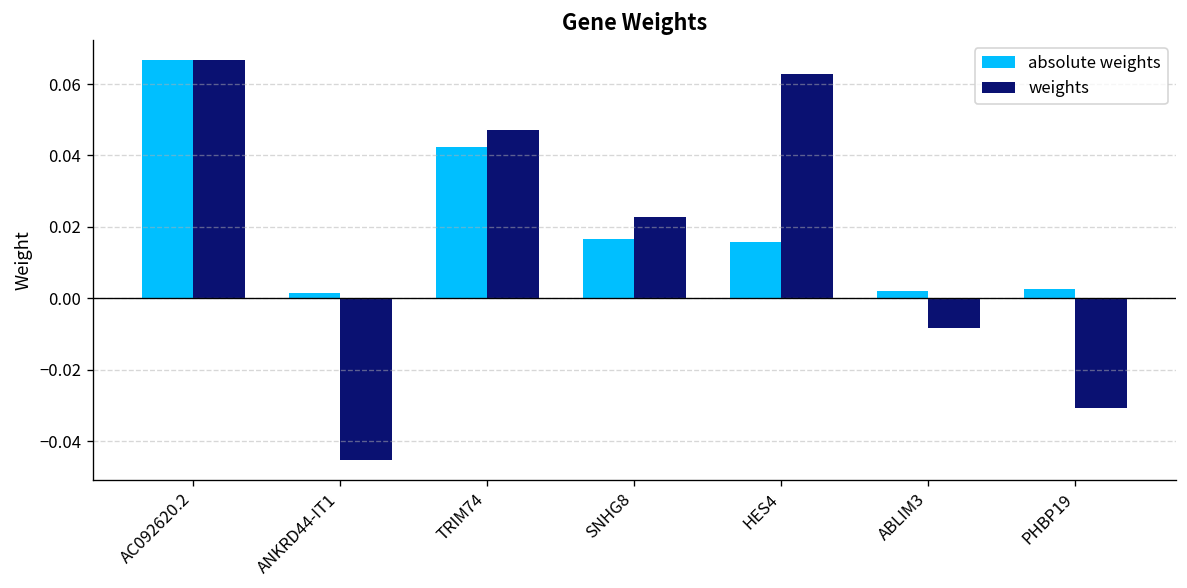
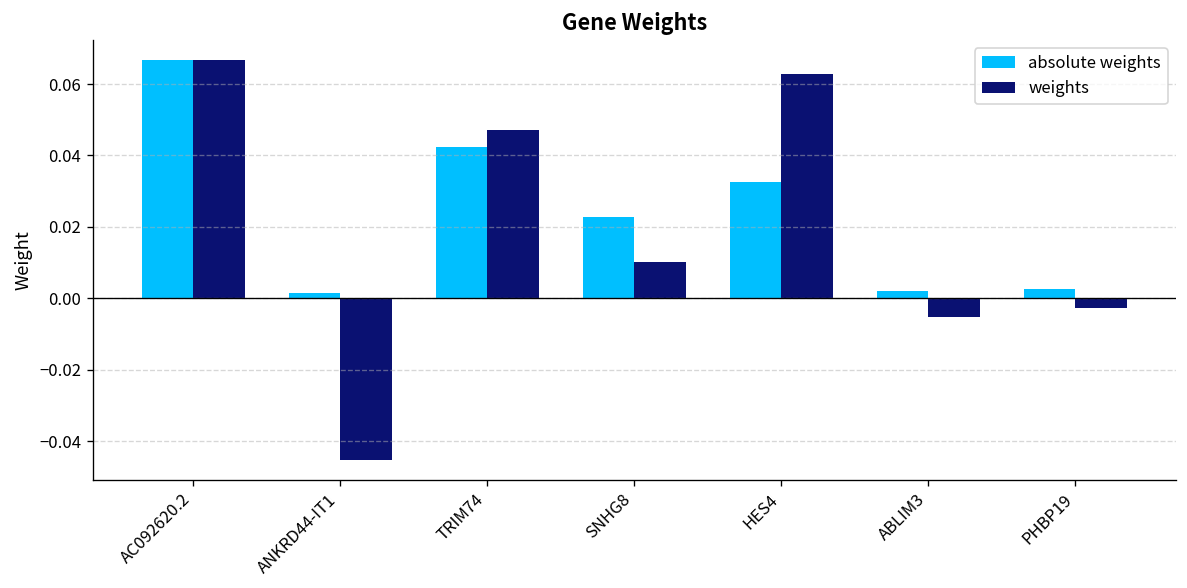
absolute weights, SNHG8: 0.017 -> 0.023
weights, SNHG8: 0.023 -> 0.010
absolute weights, HES4: 0.016 -> 0.033
weights, ABLIM3: -0.008 -> -0.005
weights, PHBP19: -0.031 -> -0.003
